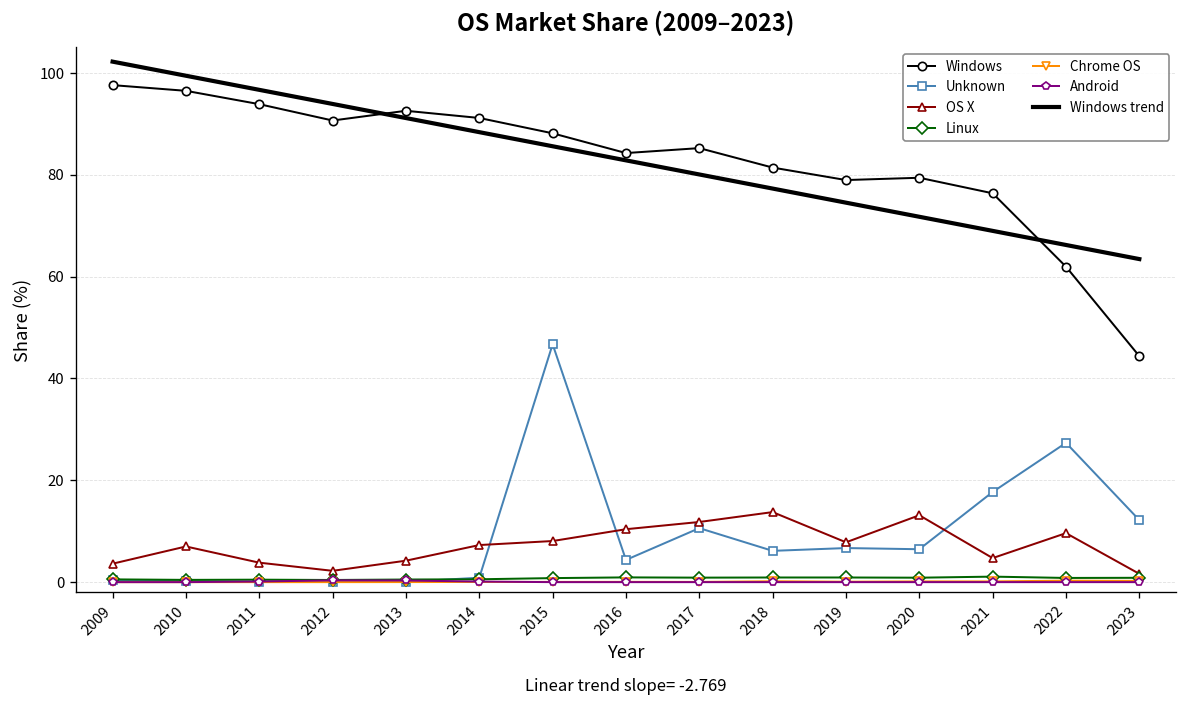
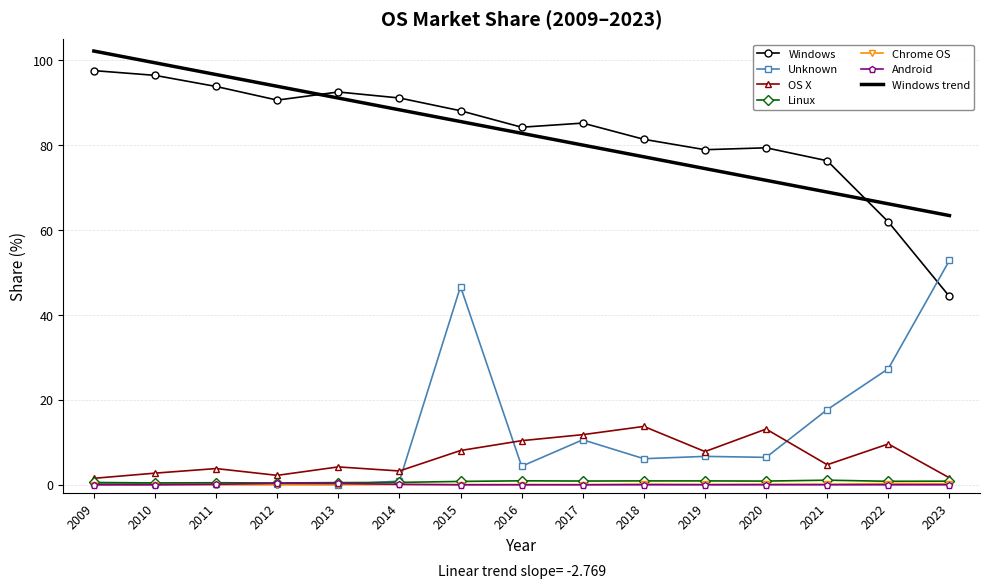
OS X, 2009: 4 -> 2
OS X, 2010: 7 -> 3
OS X, 2014: 7 -> 3
Unknown, 2023: 12 -> 53
